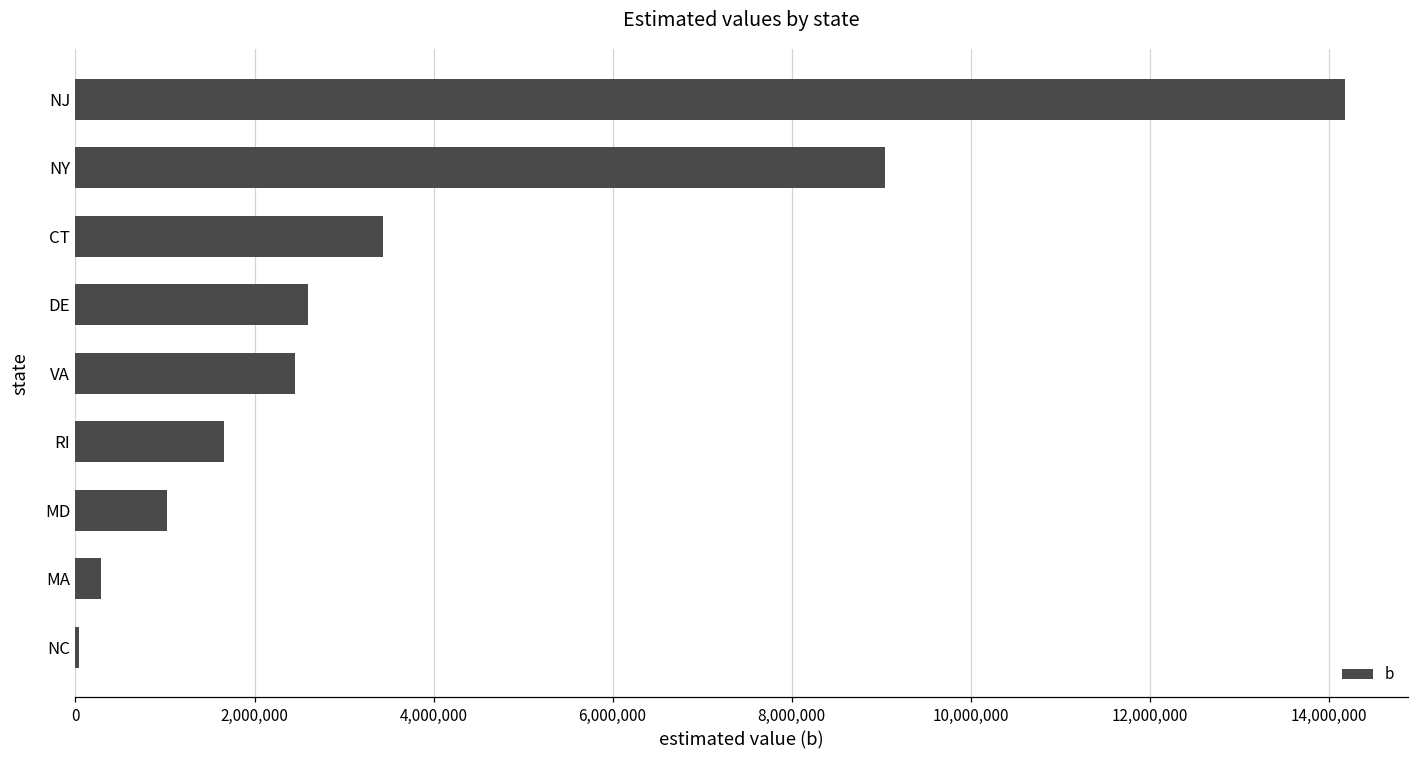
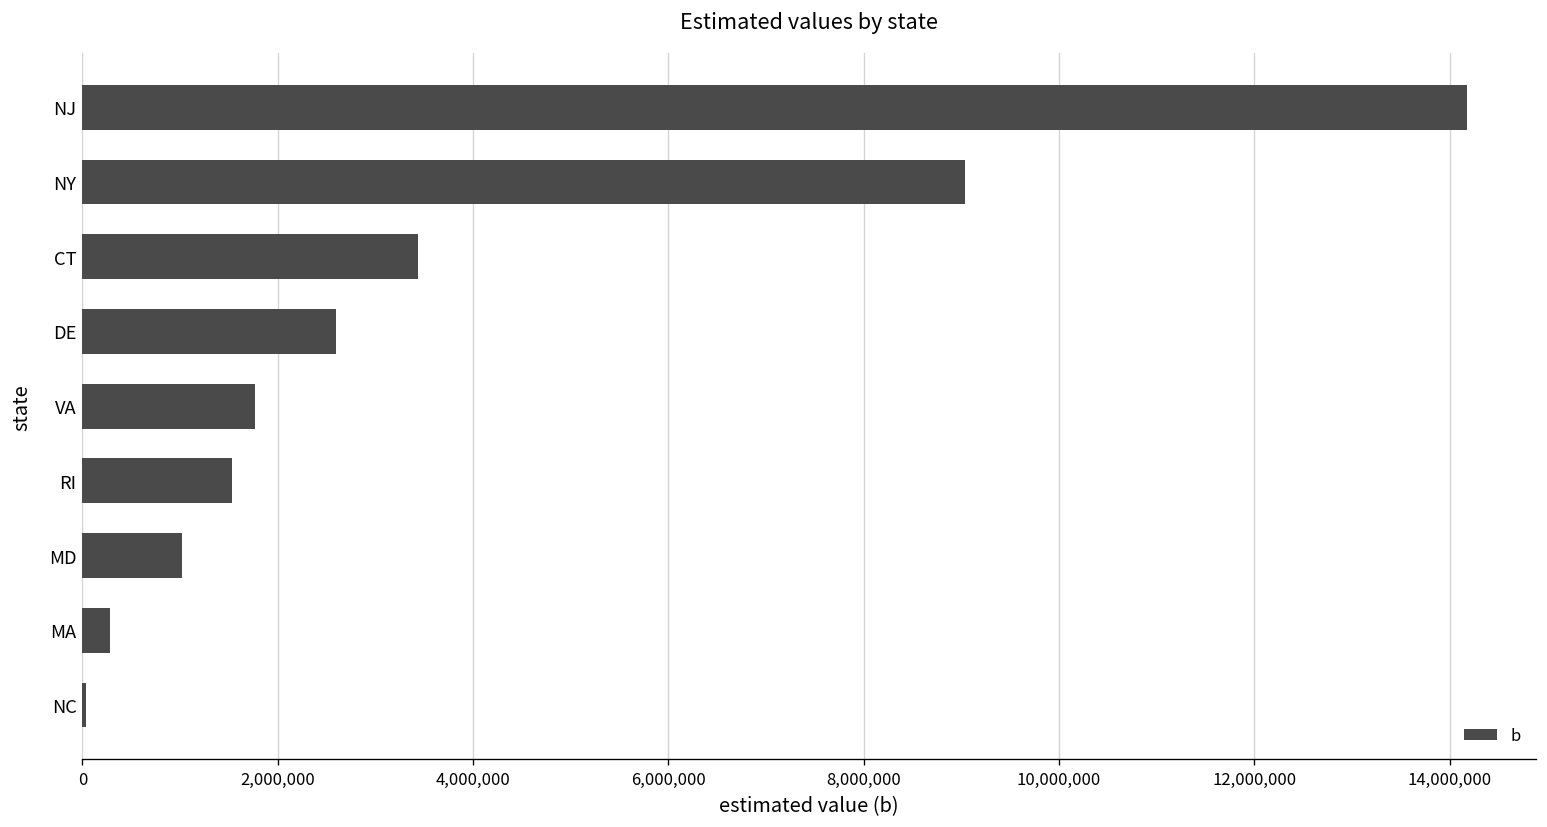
VA: 2,400,000 -> 1,800,000
RI: 1,700,000 -> 1,500,000
